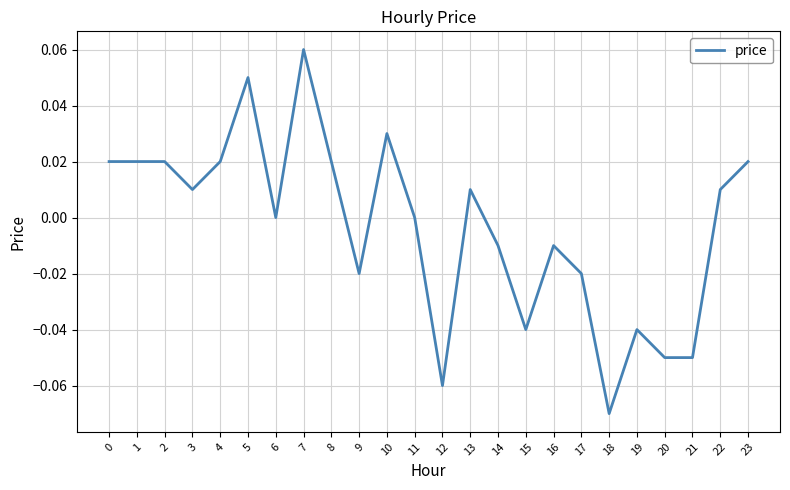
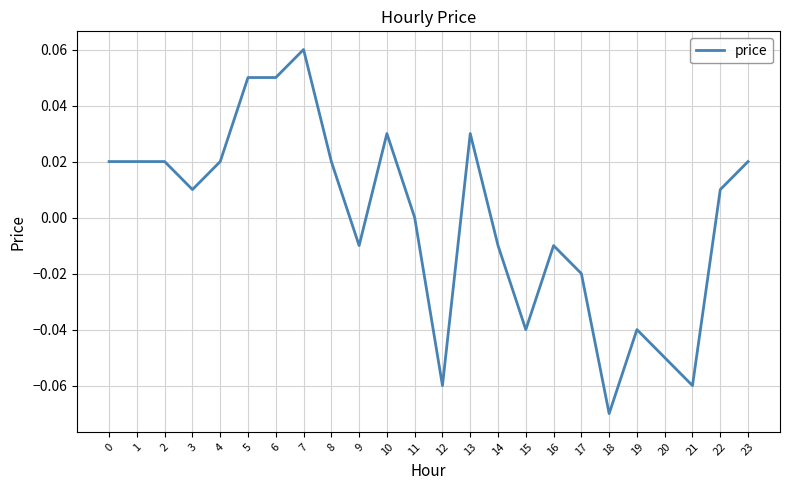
6: 0.00 -> 0.05
9: -0.02 -> -0.01
13: 0.01 -> 0.03
21: -0.05 -> -0.06
